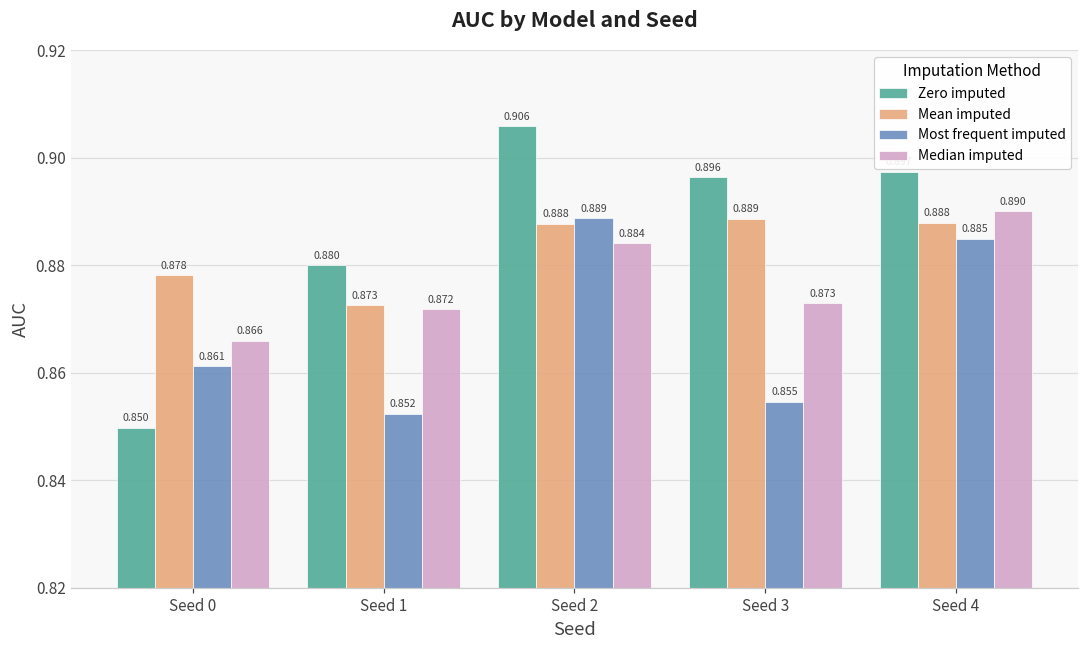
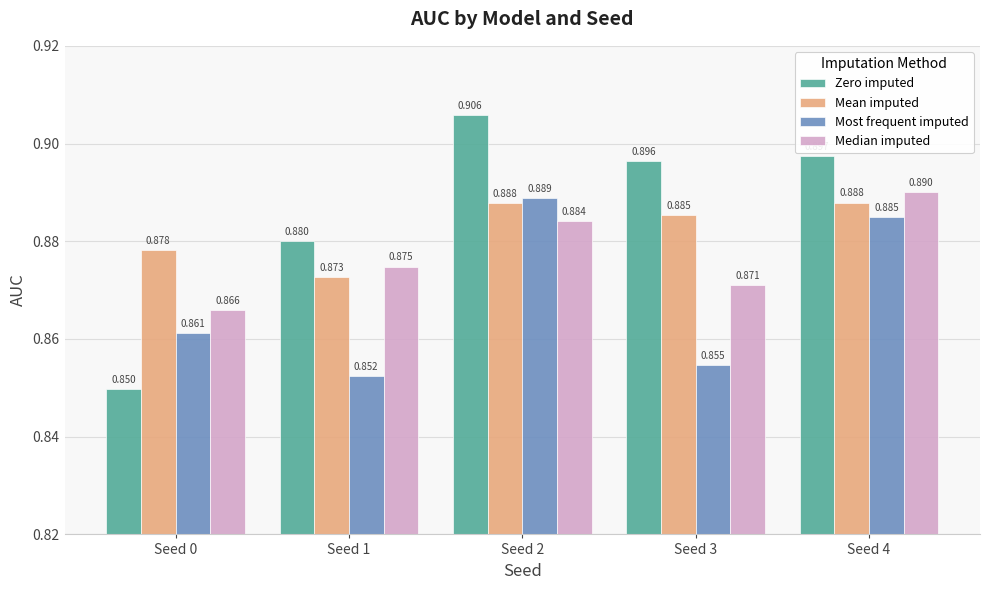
Median imputed, Seed 1: 0.872 -> 0.875
Mean imputed, Seed 3: 0.889 -> 0.885
Median imputed, Seed 3: 0.873 -> 0.871
